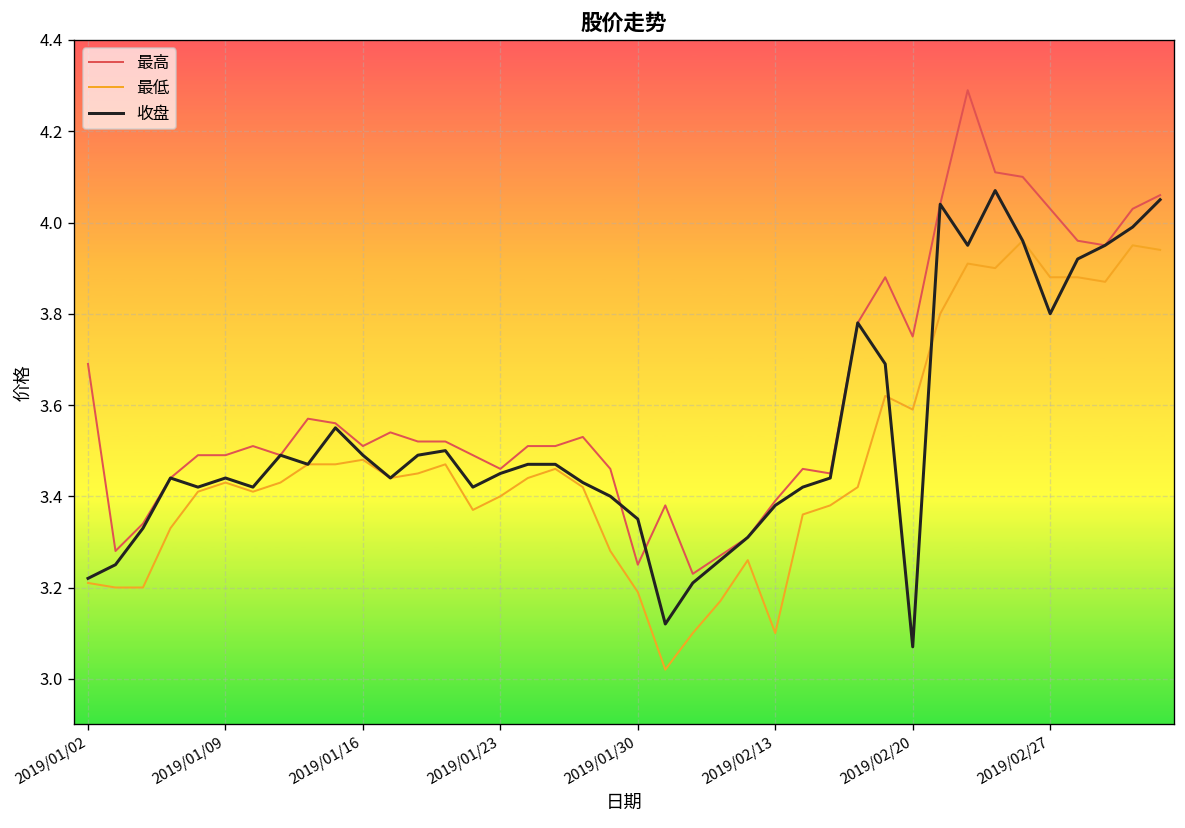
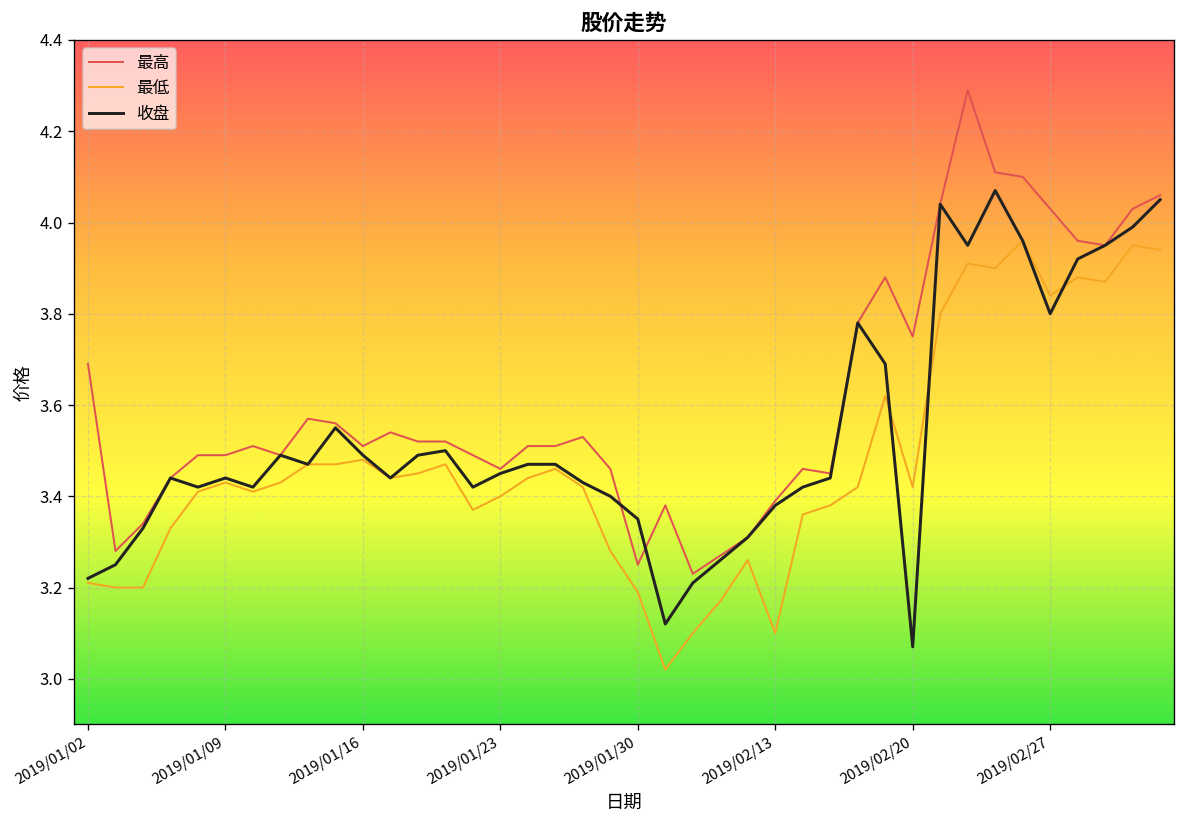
最低, 2019/02/20: 3.59 -> 3.42
最低, 2019/02/27: 3.88 -> 3.84
